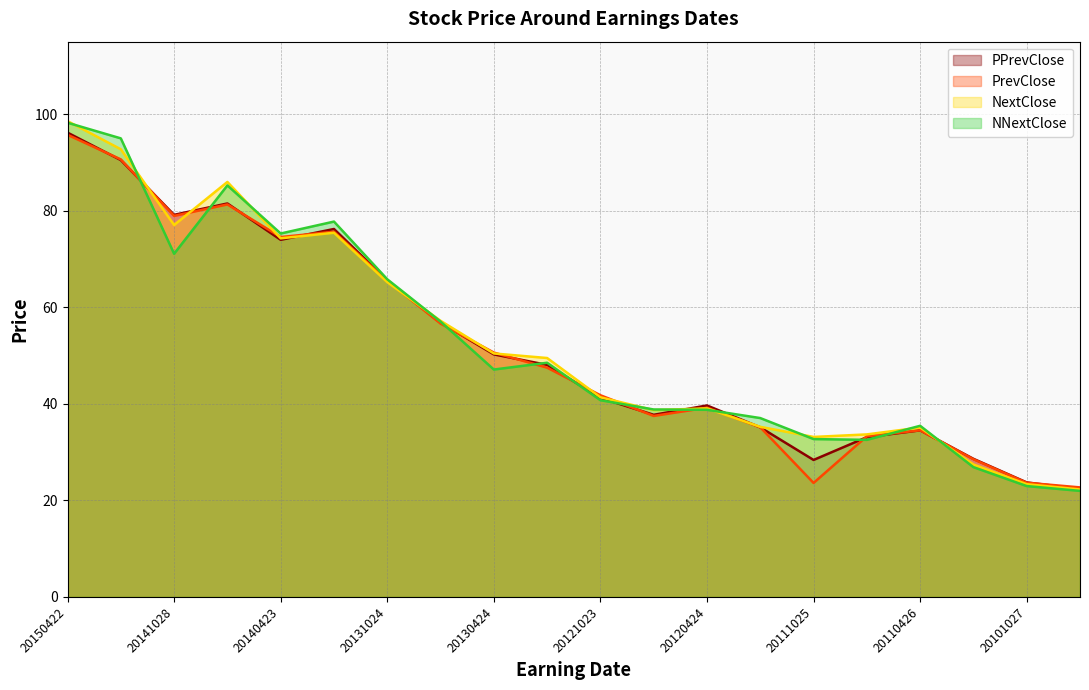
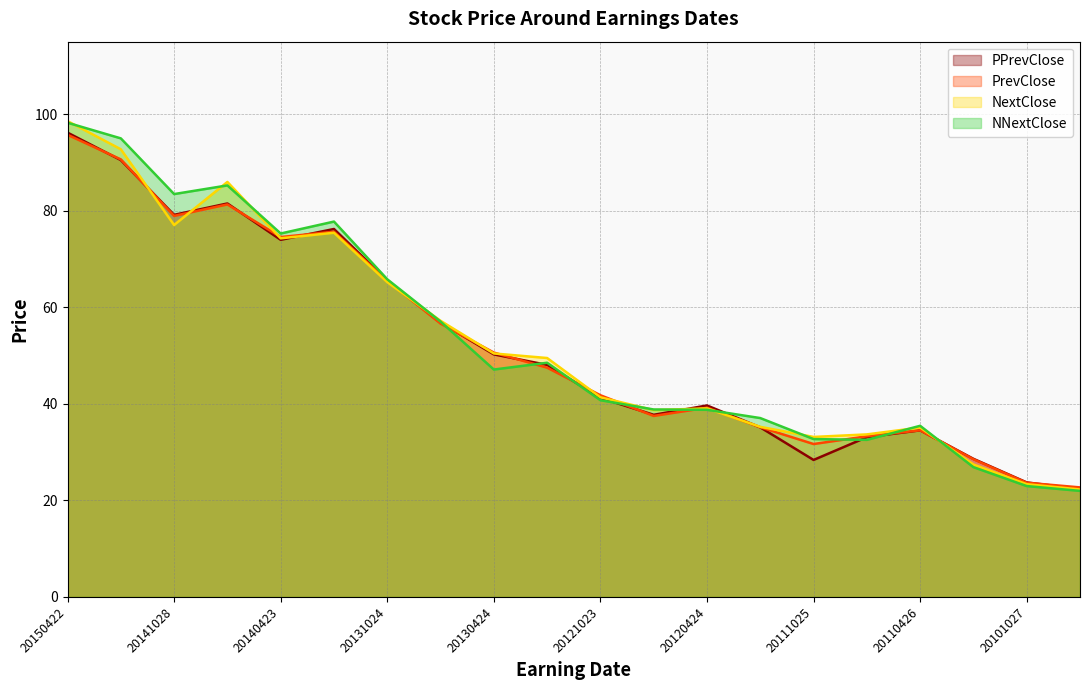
NNextClose, 20141028: 71 -> 83
PrevClose, 20111025: 24 -> 32
